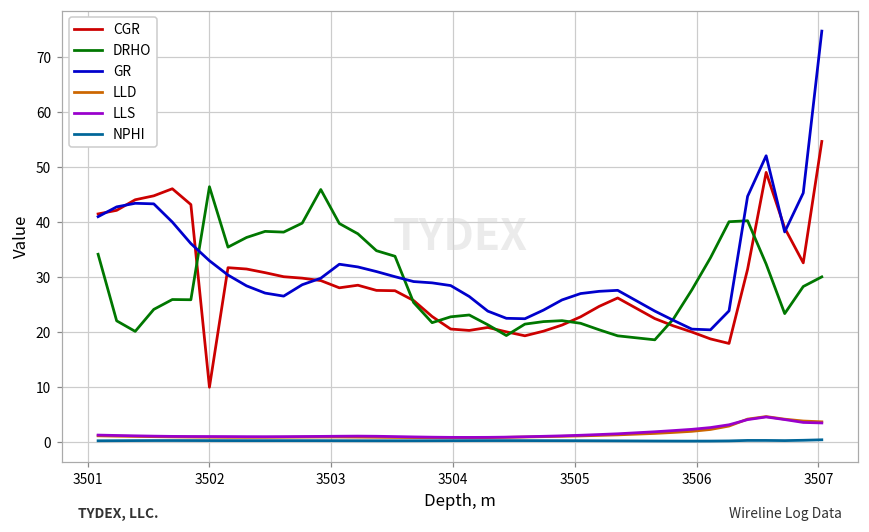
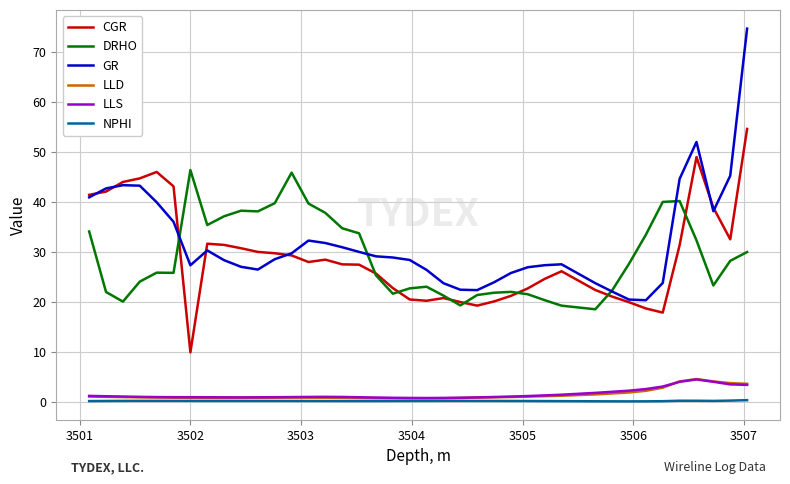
GR, 3502: 33 -> 27
